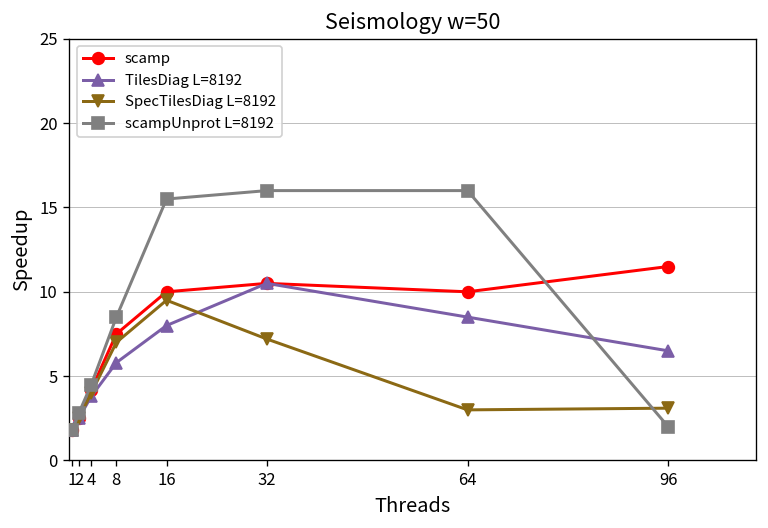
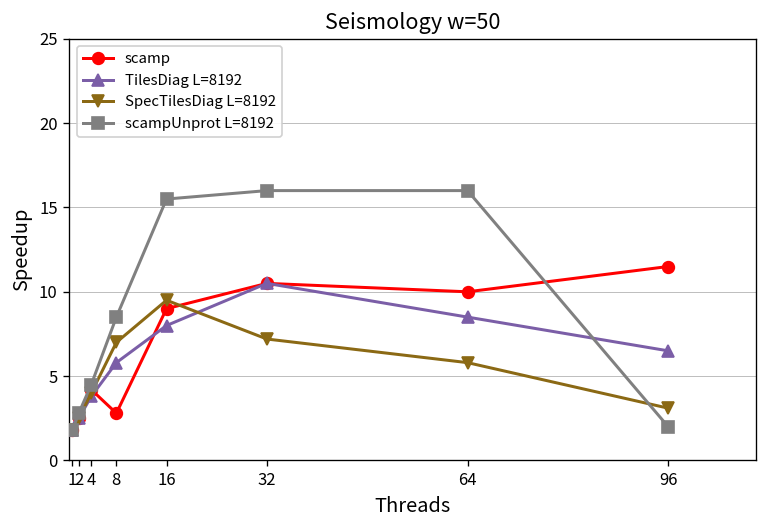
scamp, 8: 7.5 -> 2.8
scamp, 16: 10 -> 9
SpecTilesDiag L=8192, 64: 3.0 -> 5.8
